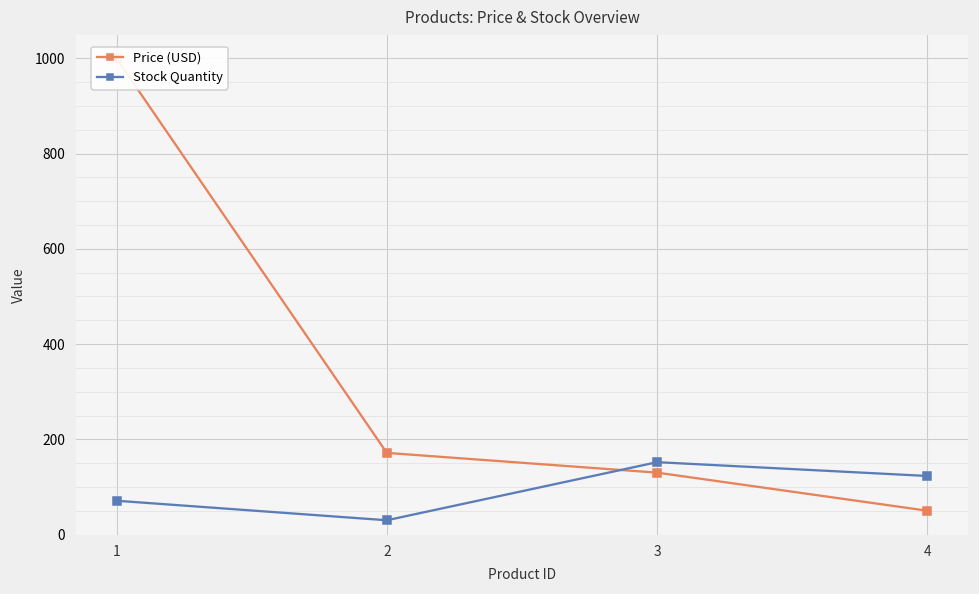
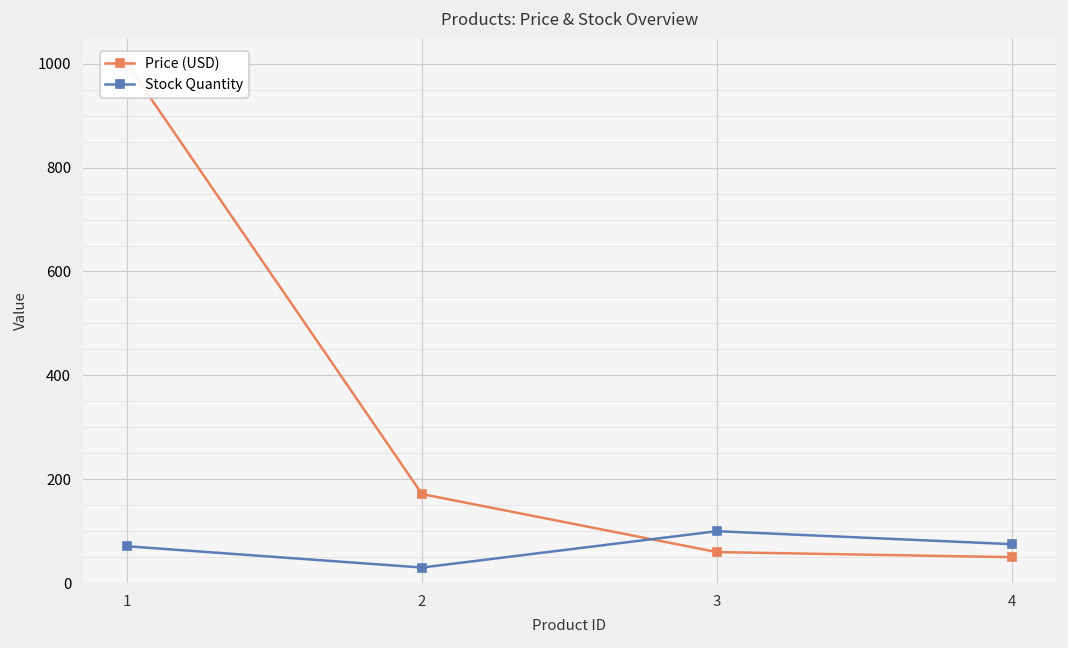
Price (USD), 3: 130 -> 60
Stock Quantity, 3: 150 -> 100
Stock Quantity, 4: 120 -> 80
